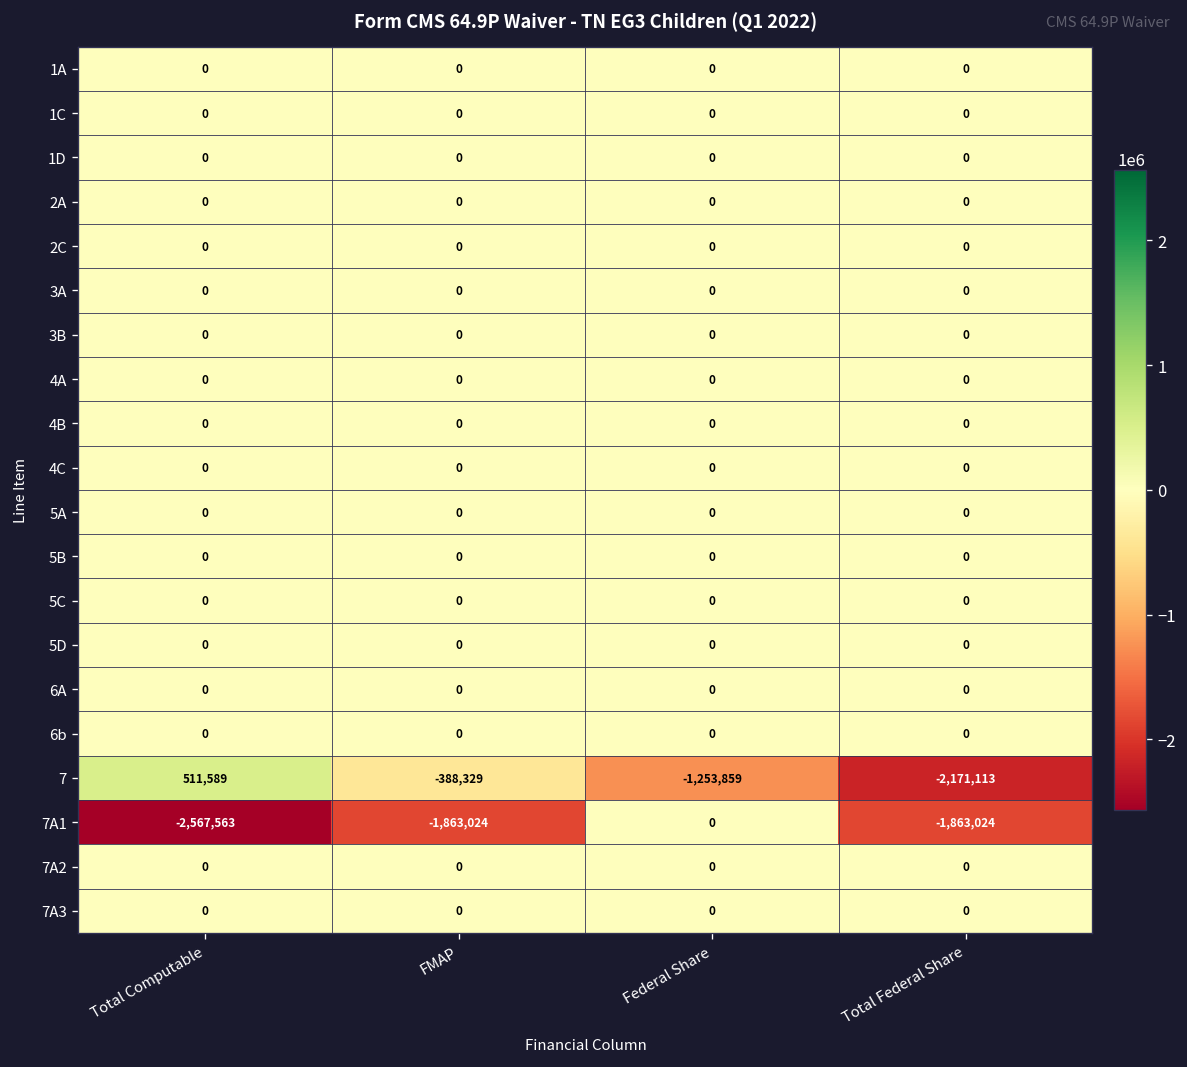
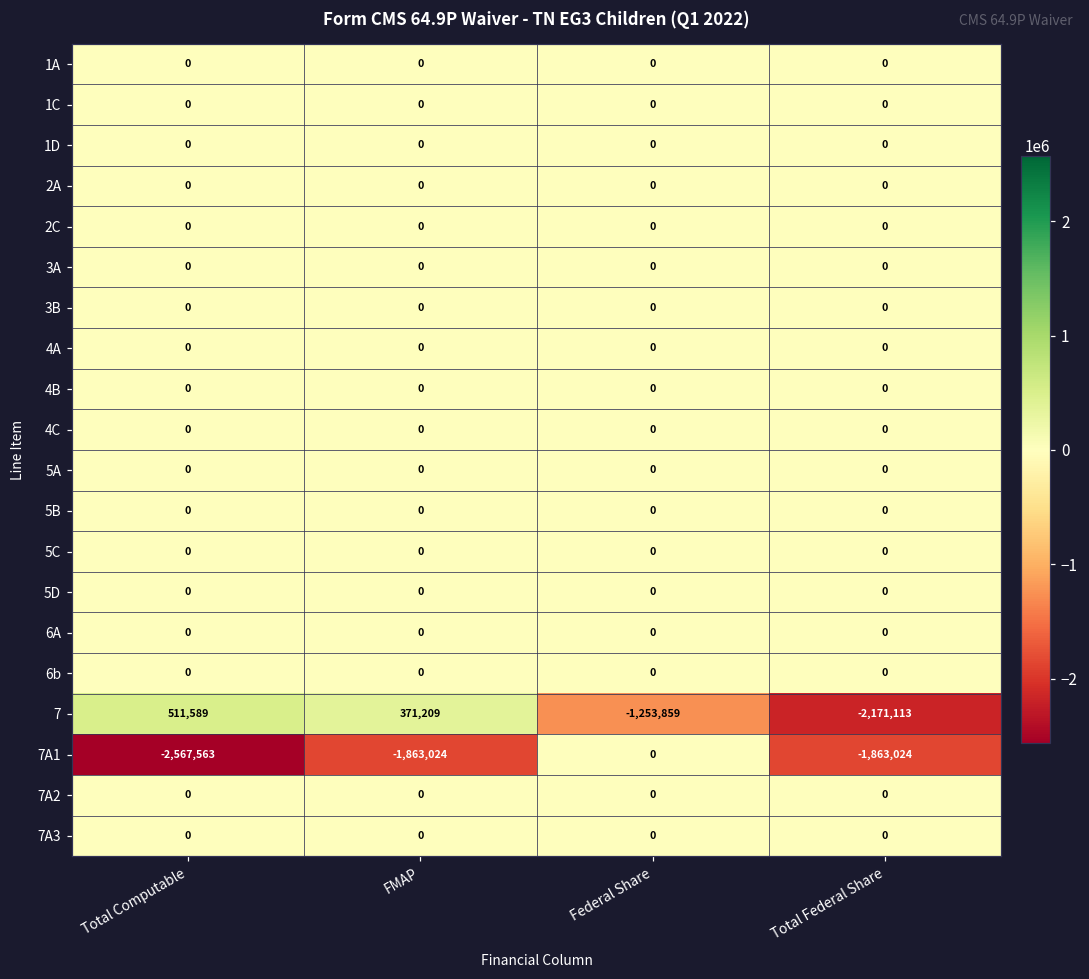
7, FMAP: -388,329 -> 371,209
